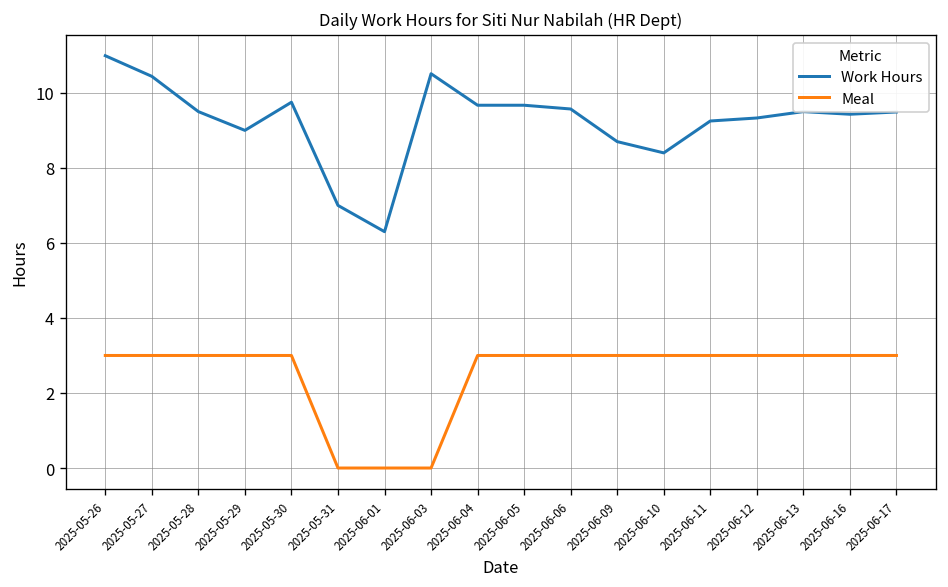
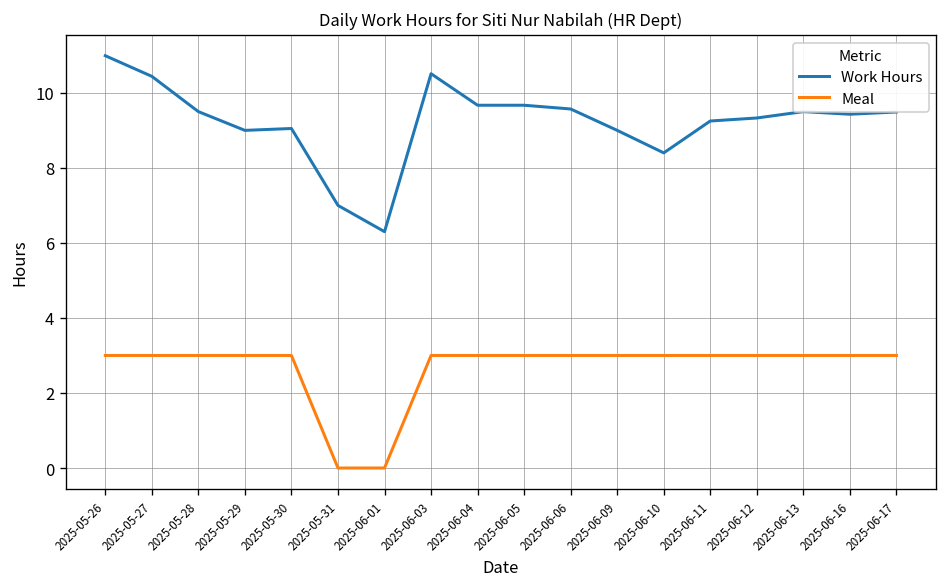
Work Hours, 2025-05-30: 9.8 -> 9.1
Meal, 2025-06-03: 0 -> 3
Work Hours, 2025-06-09: 8.7 -> 9.0
